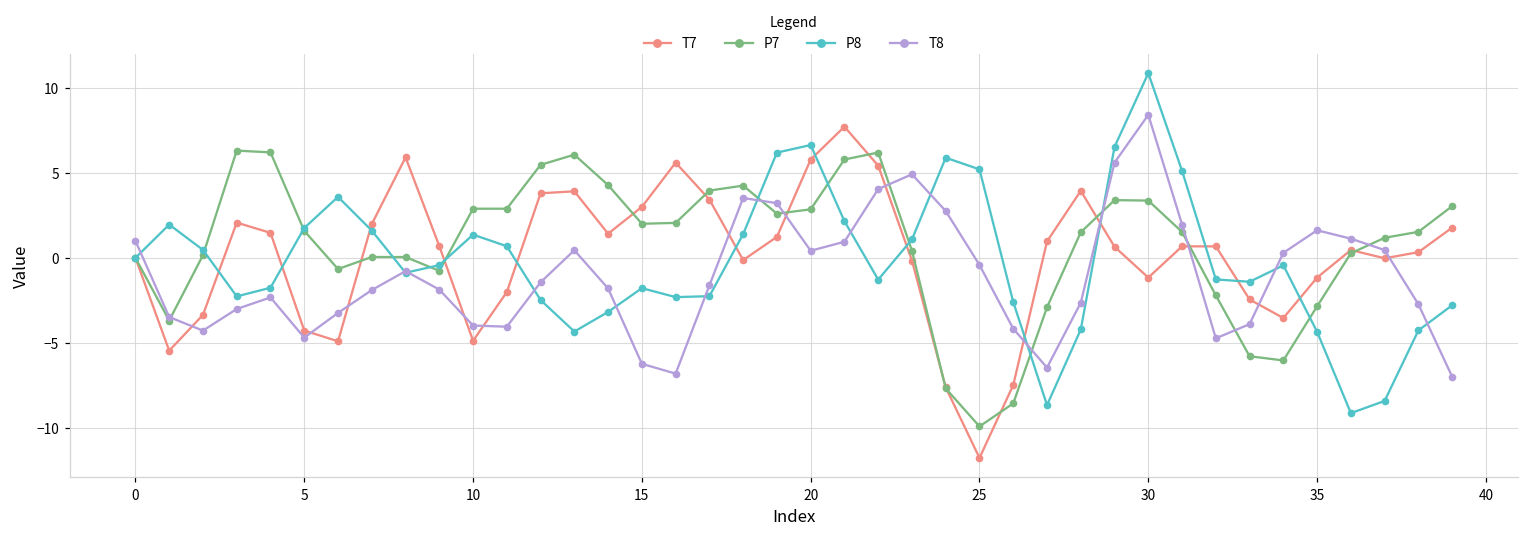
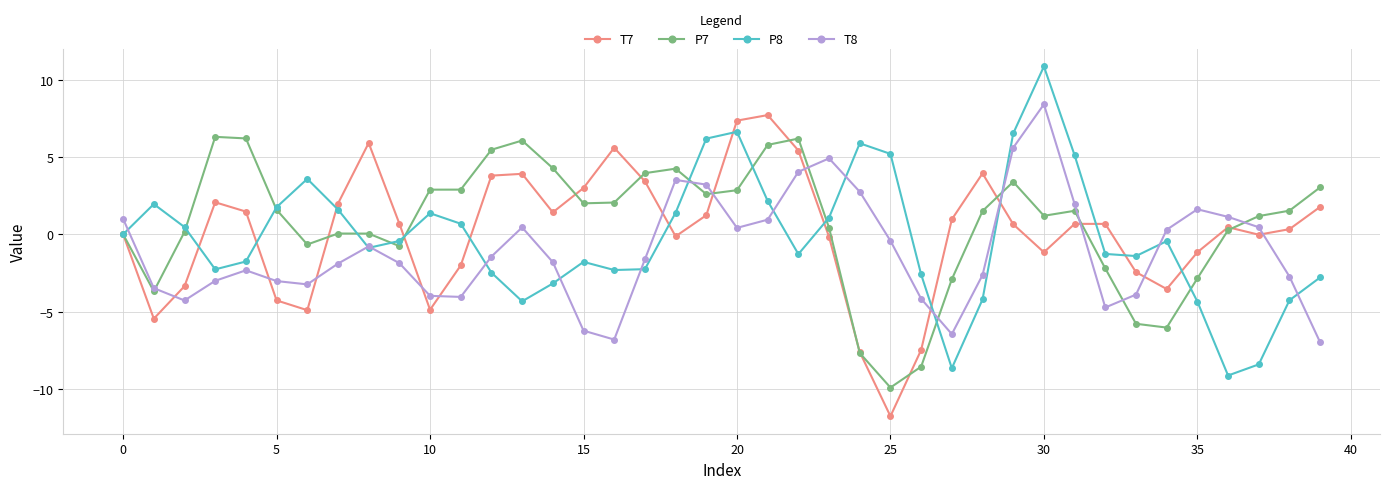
T8, 5: -4.7 -> -3.0
T7, 20: 5.8 -> 7.4
P7, 30: 3.4 -> 1.2
